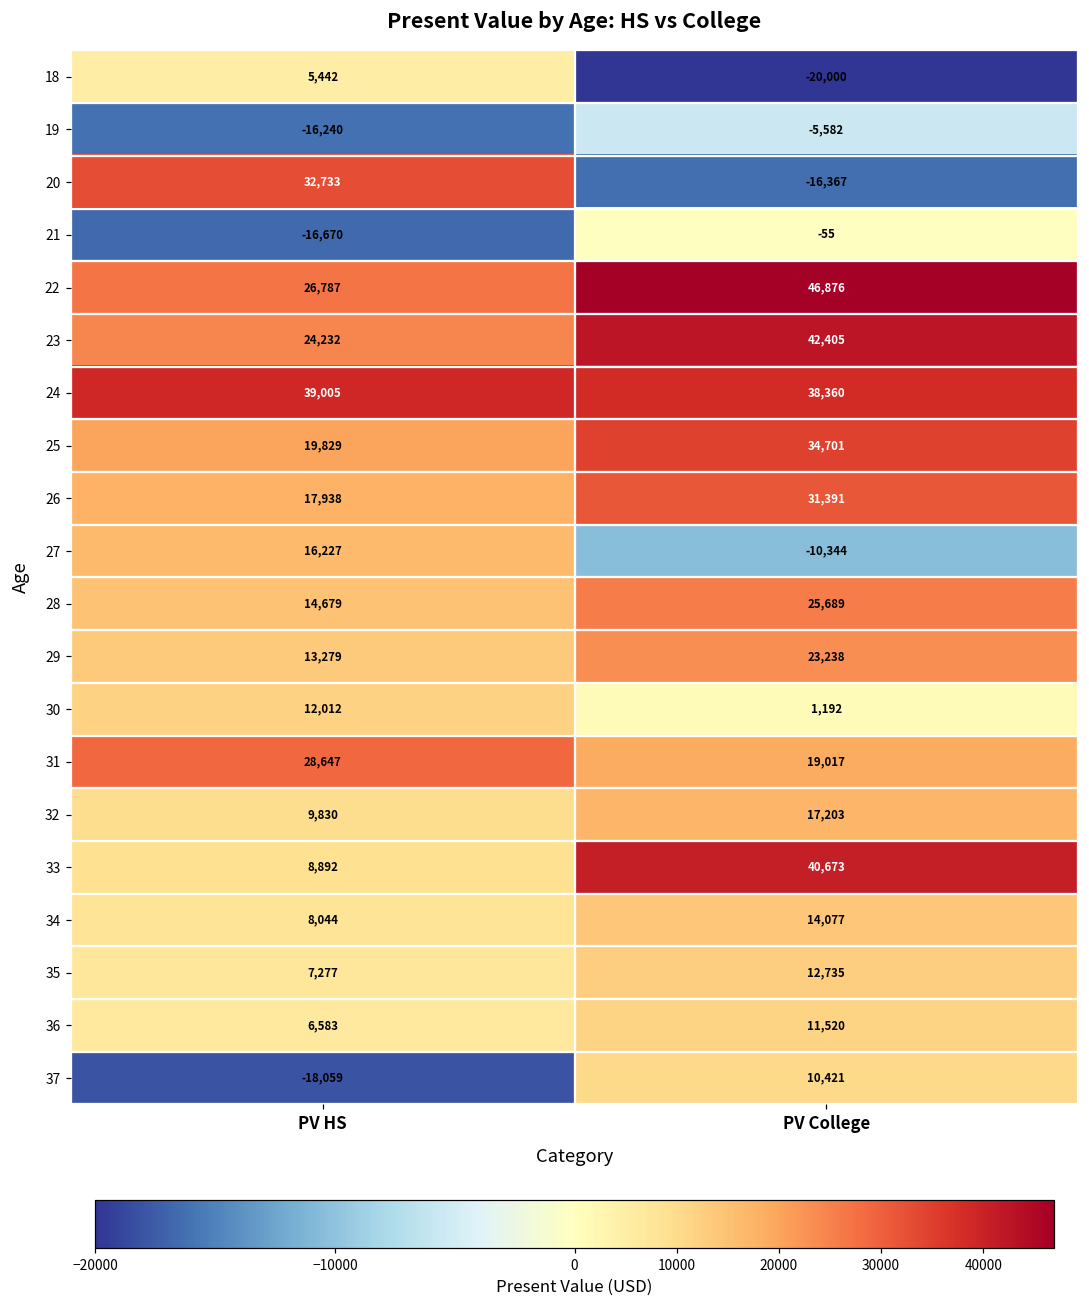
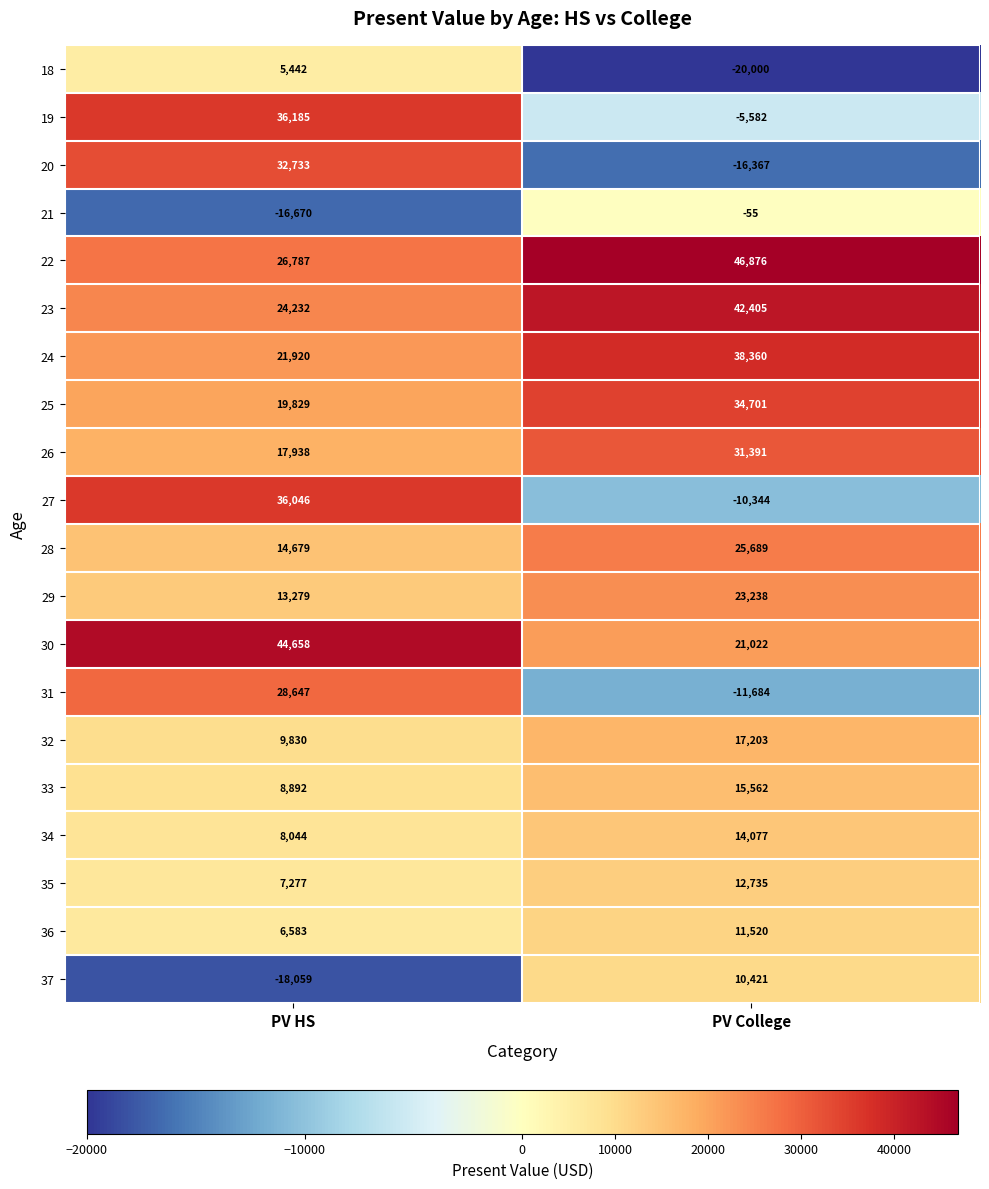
19, PV HS: -16,240 -> 36,185
24, PV HS: 39,005 -> 21,920
27, PV HS: 16,227 -> 36,046
30, PV HS: 12,012 -> 44,658
30, PV College: 1,192 -> 21,022
31, PV College: 19,017 -> -11,684
33, PV College: 40,673 -> 15,562
